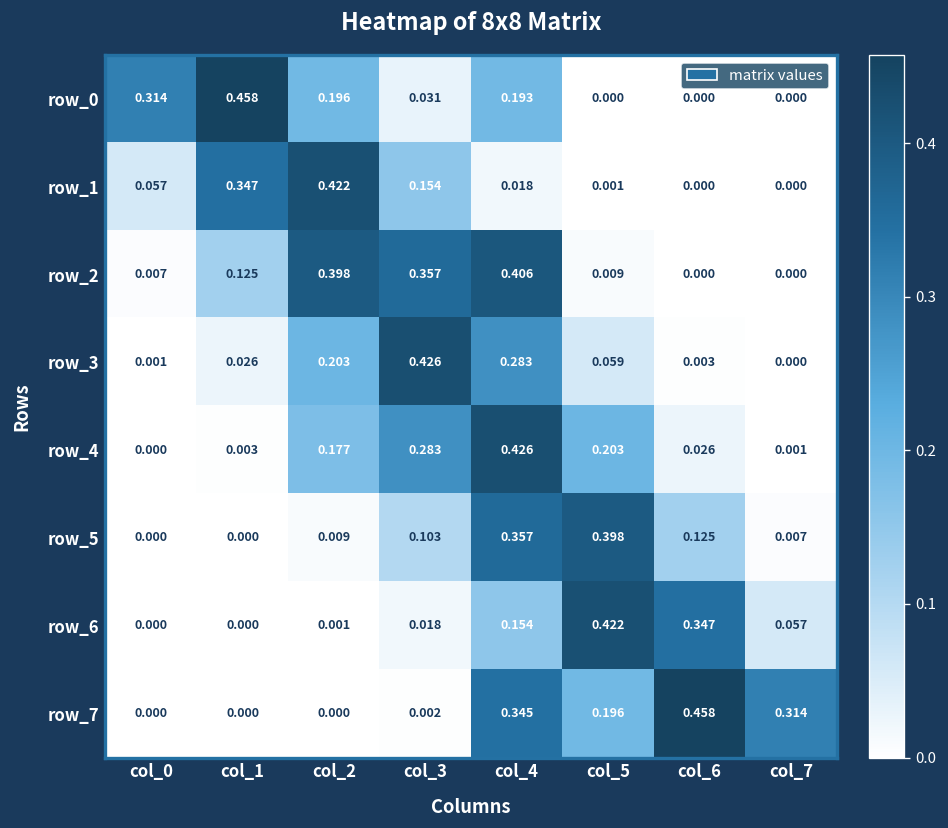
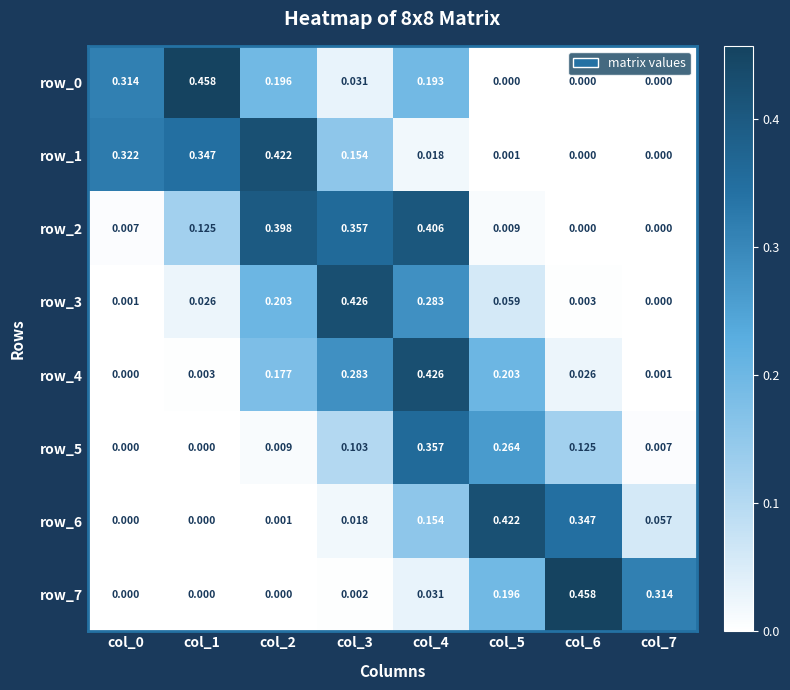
row_1, col_0: 0.057 -> 0.322
row_5, col_5: 0.398 -> 0.264
row_7, col_4: 0.345 -> 0.031
